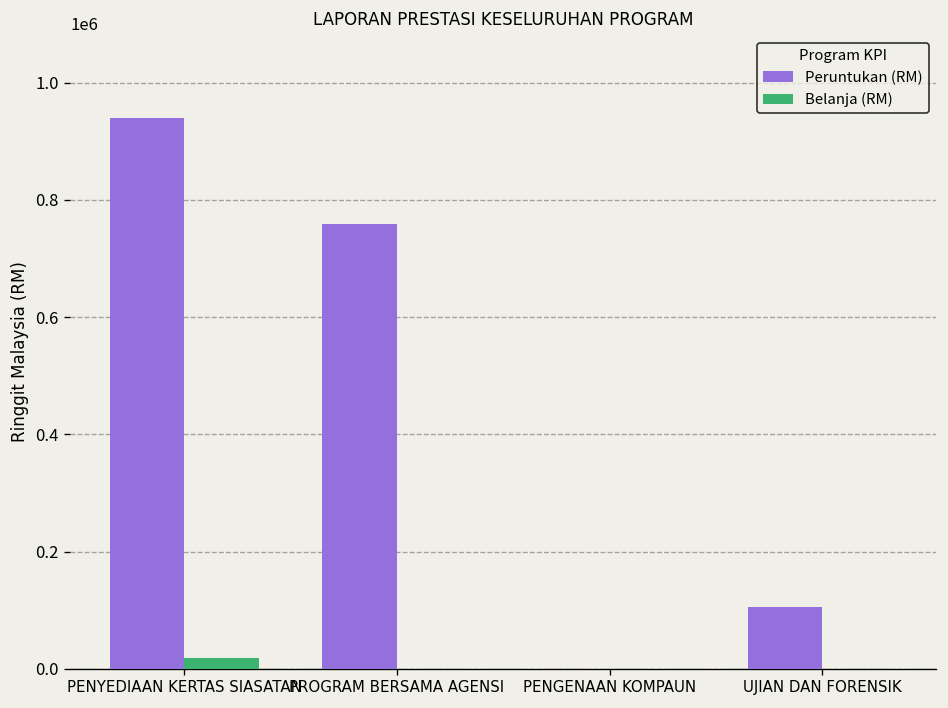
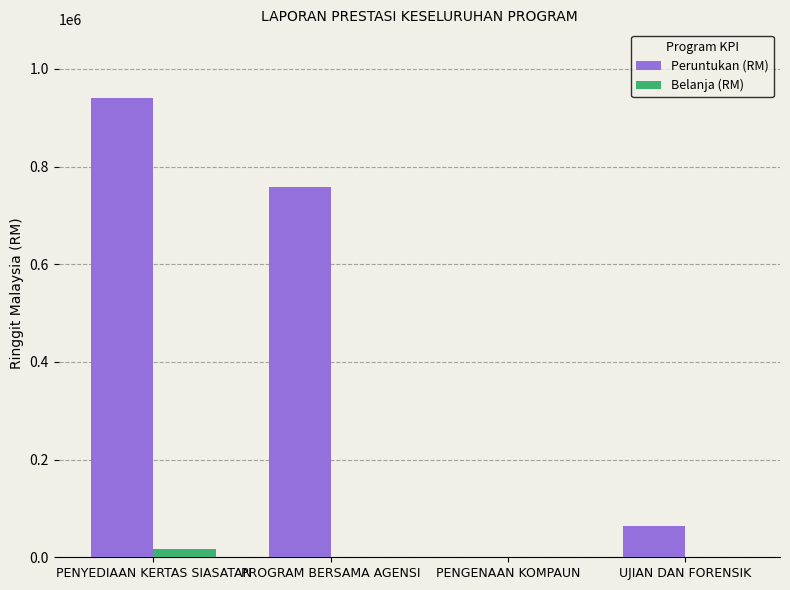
Peruntukan (RM), UJIAN DAN FORENSIK: 100000 -> 60000
